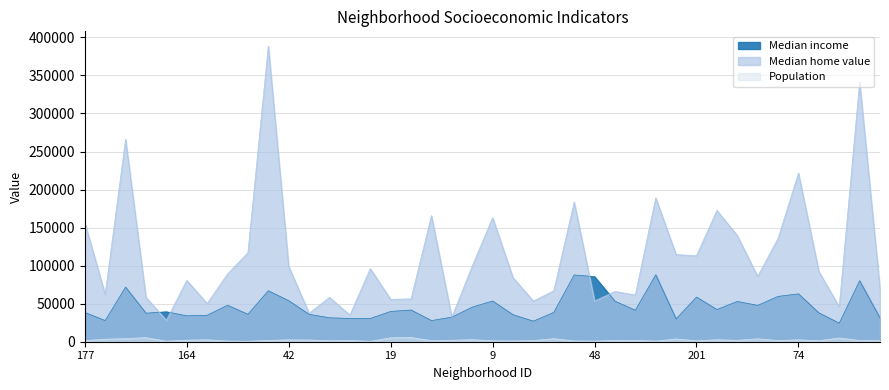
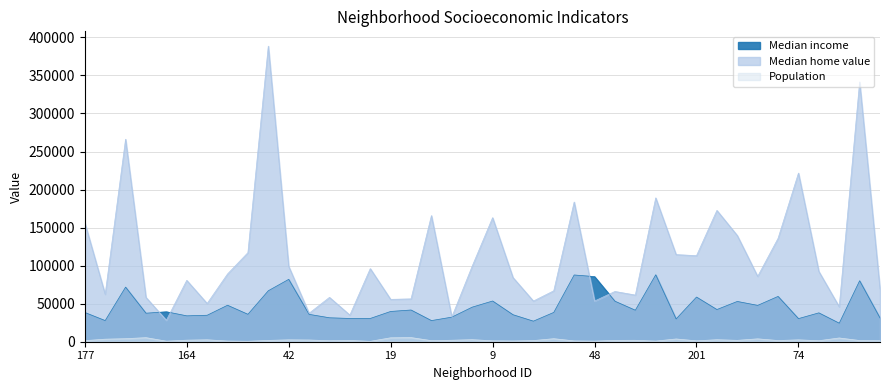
Median income, 42: 50000 -> 80000
Median income, 74: 60000 -> 30000
